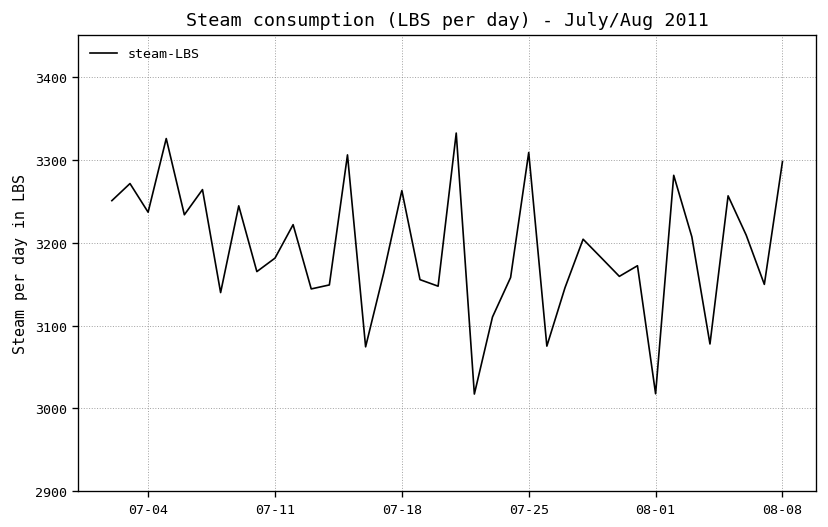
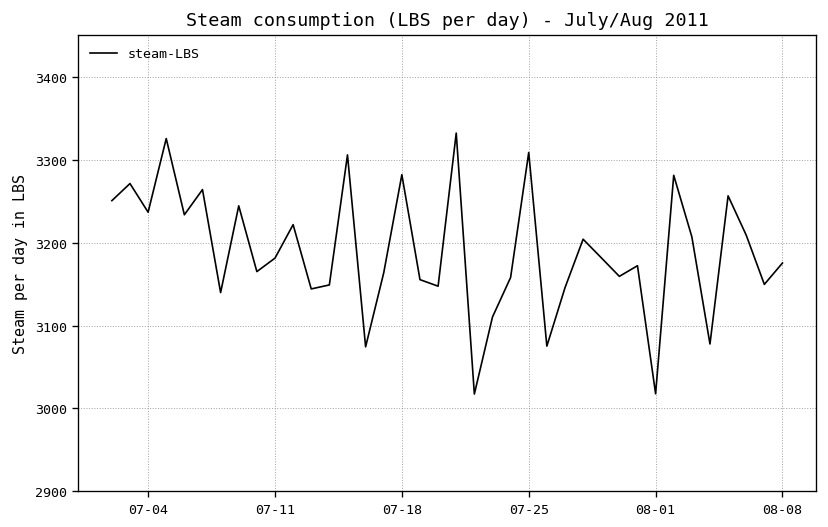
07-18: 3260 -> 3280
08-08: 3300 -> 3180
